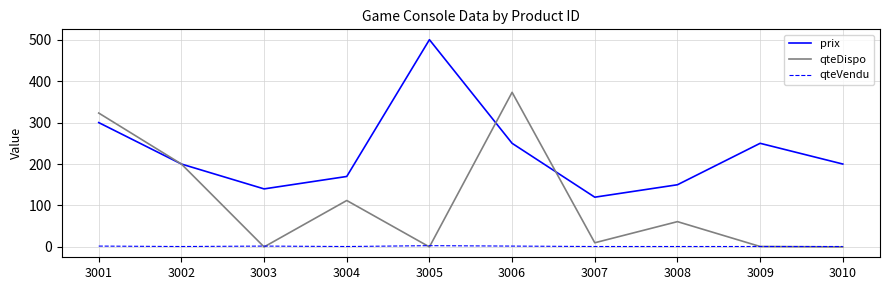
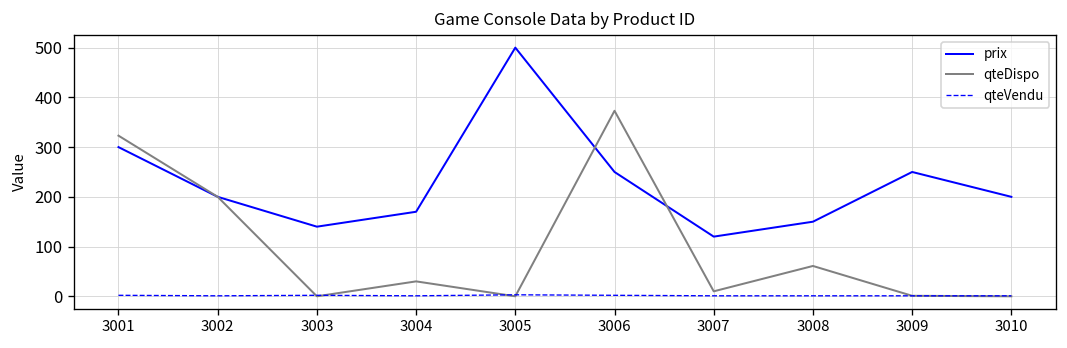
qteDispo, 3004: 110 -> 30
